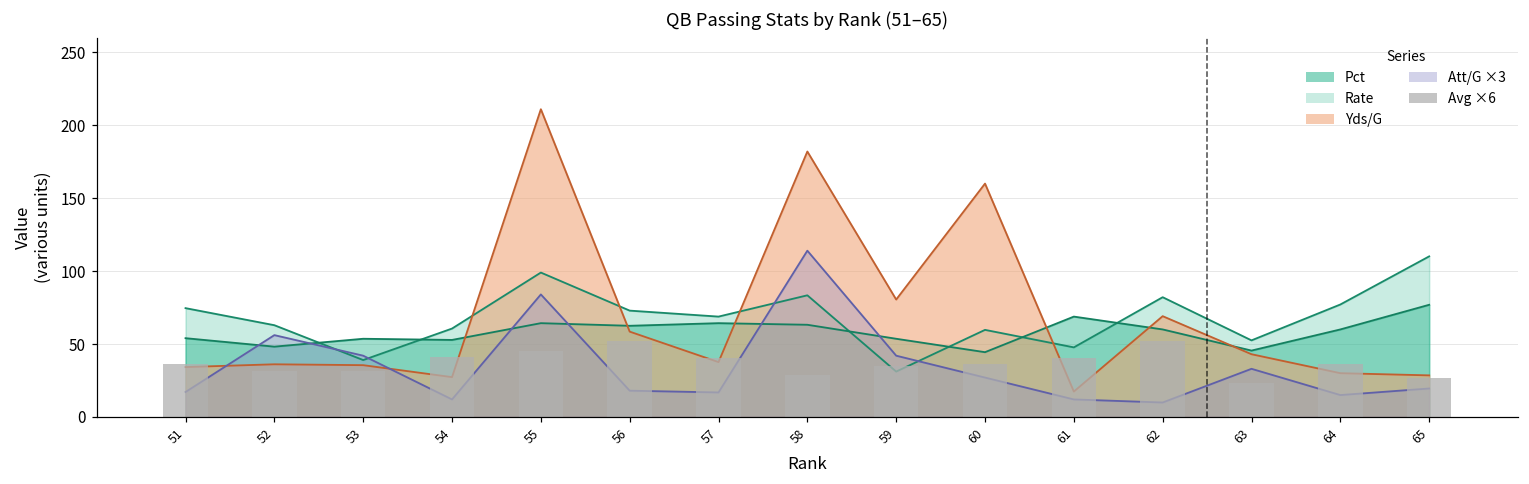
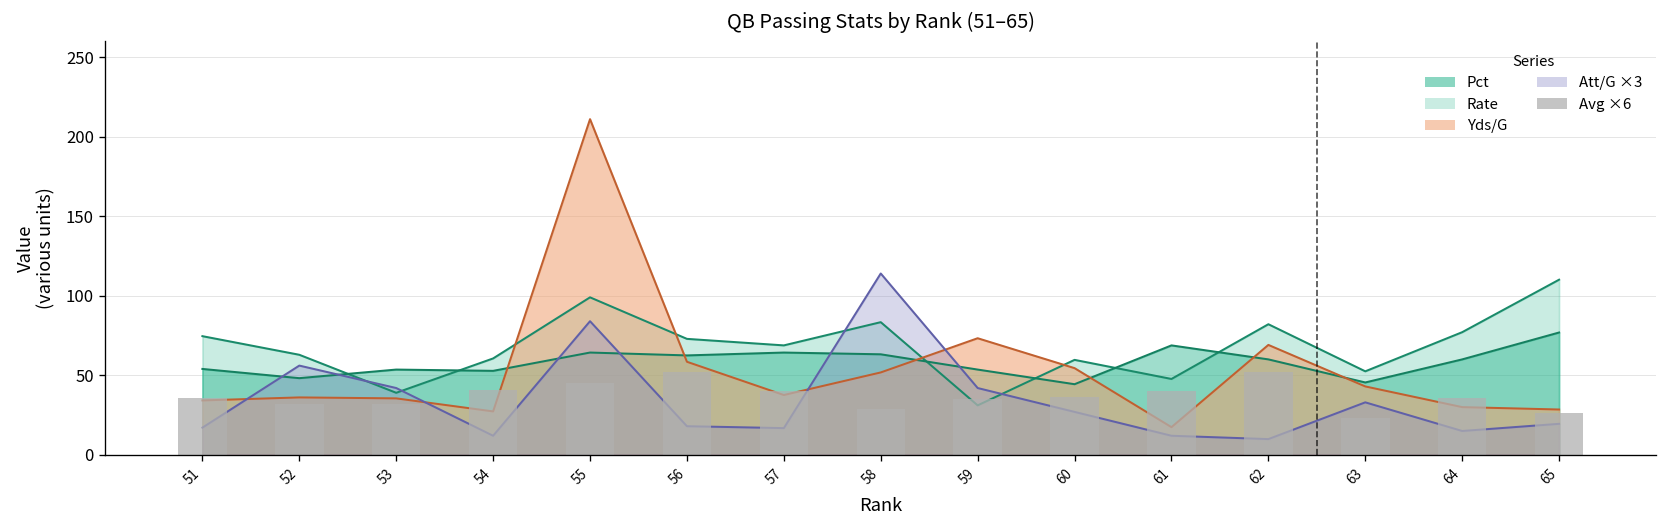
Yds/G, 58: 182 -> 52
Yds/G, 59: 81 -> 73
Yds/G, 60: 160 -> 55
